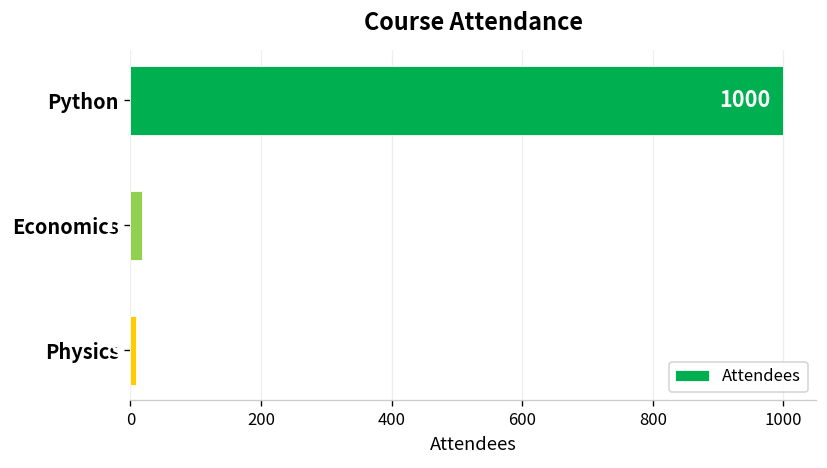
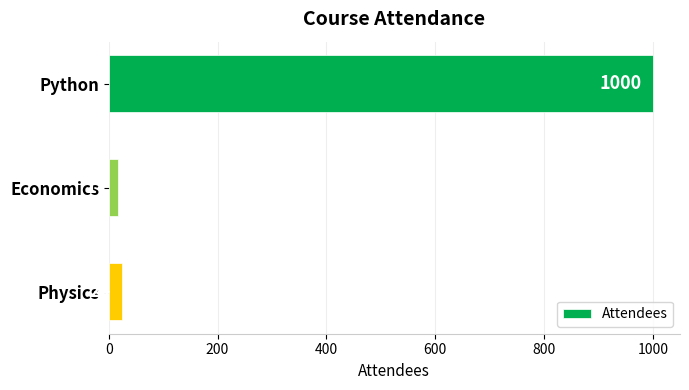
Physics: 10 -> 20
